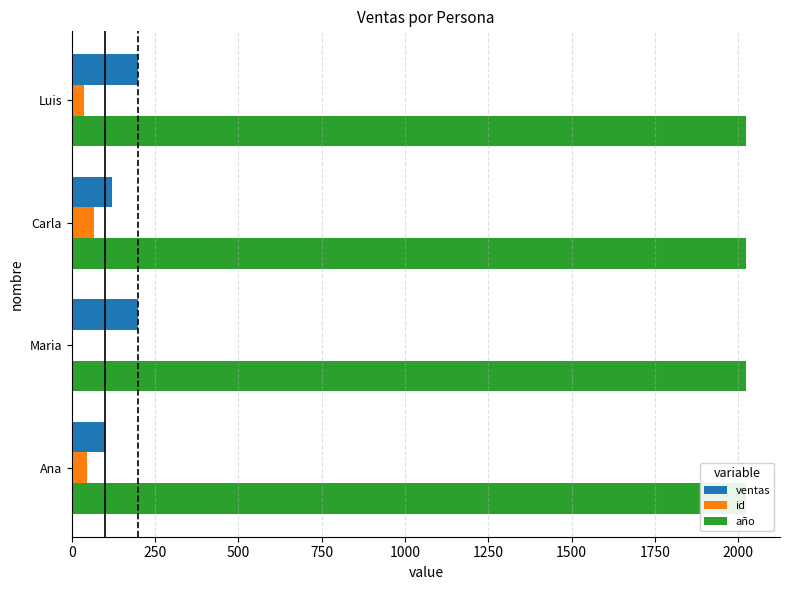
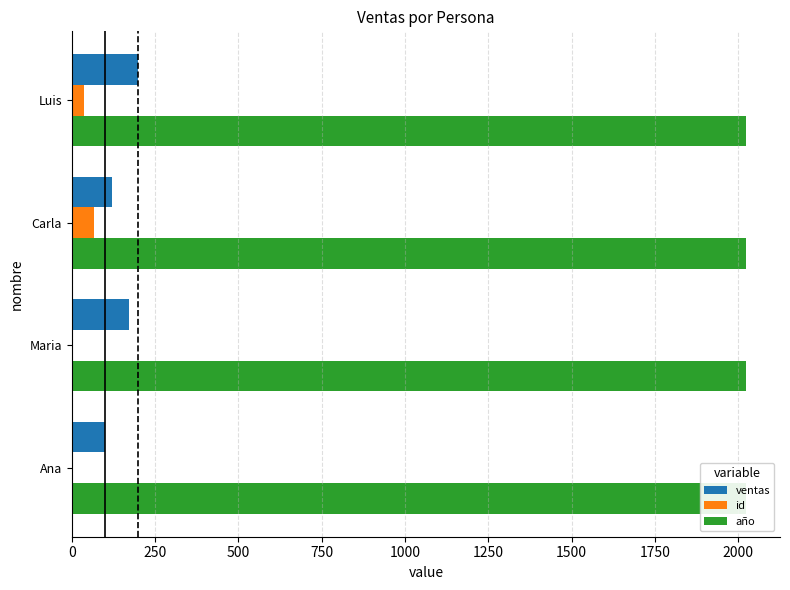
ventas, Maria: 200 -> 170
id, Ana: 50 -> 0
